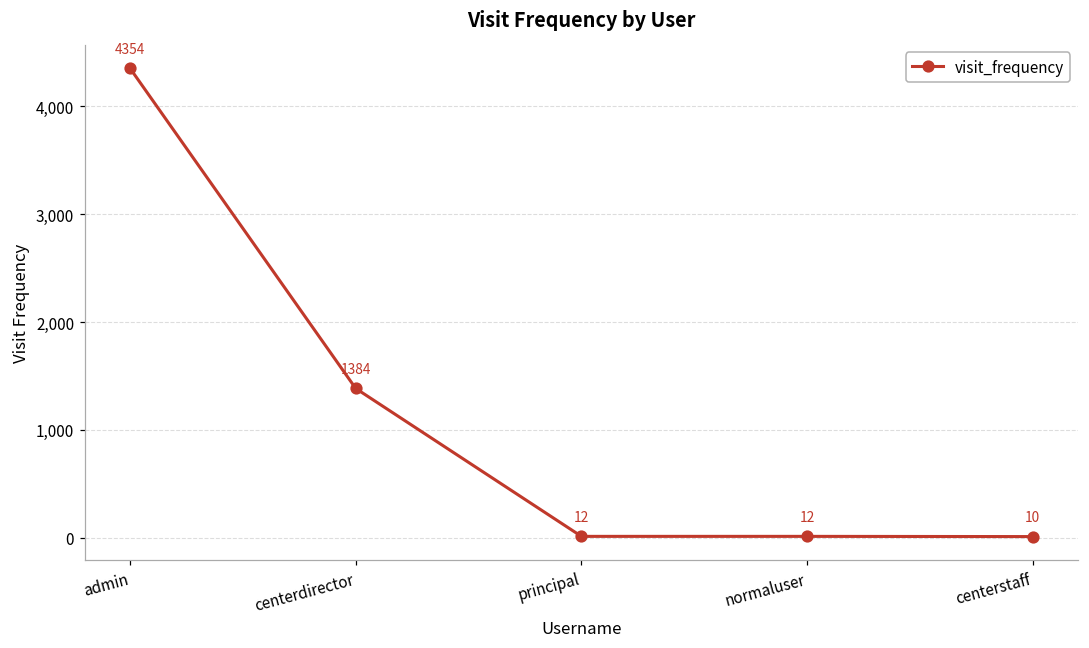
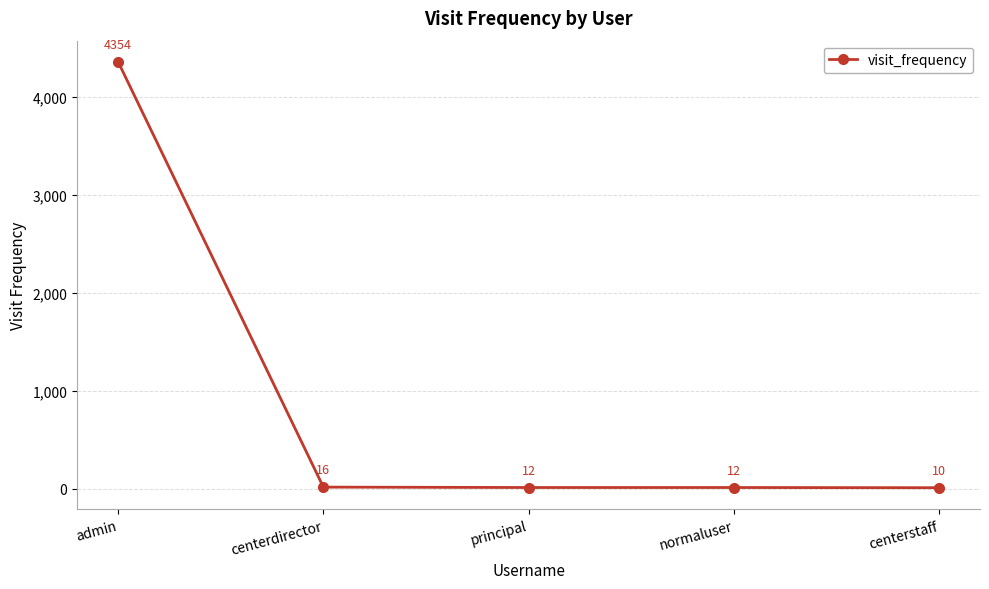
centerdirector: 1384 -> 16
